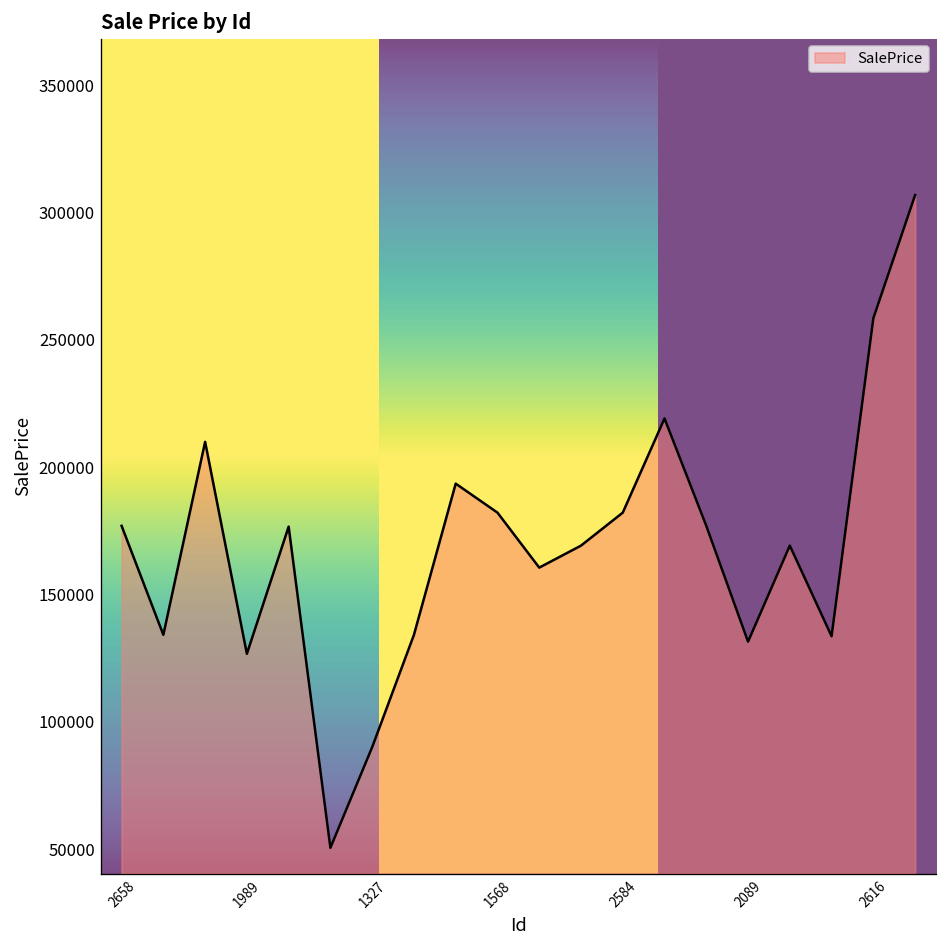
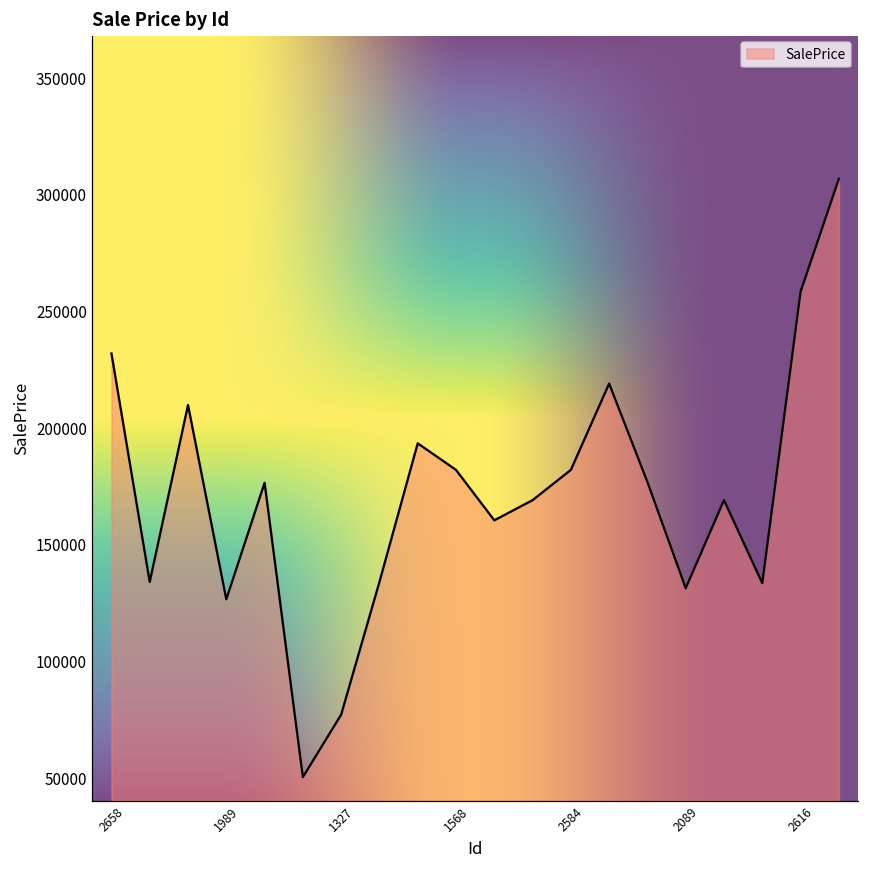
2658: 177000 -> 232000
1327: 90000 -> 77000
